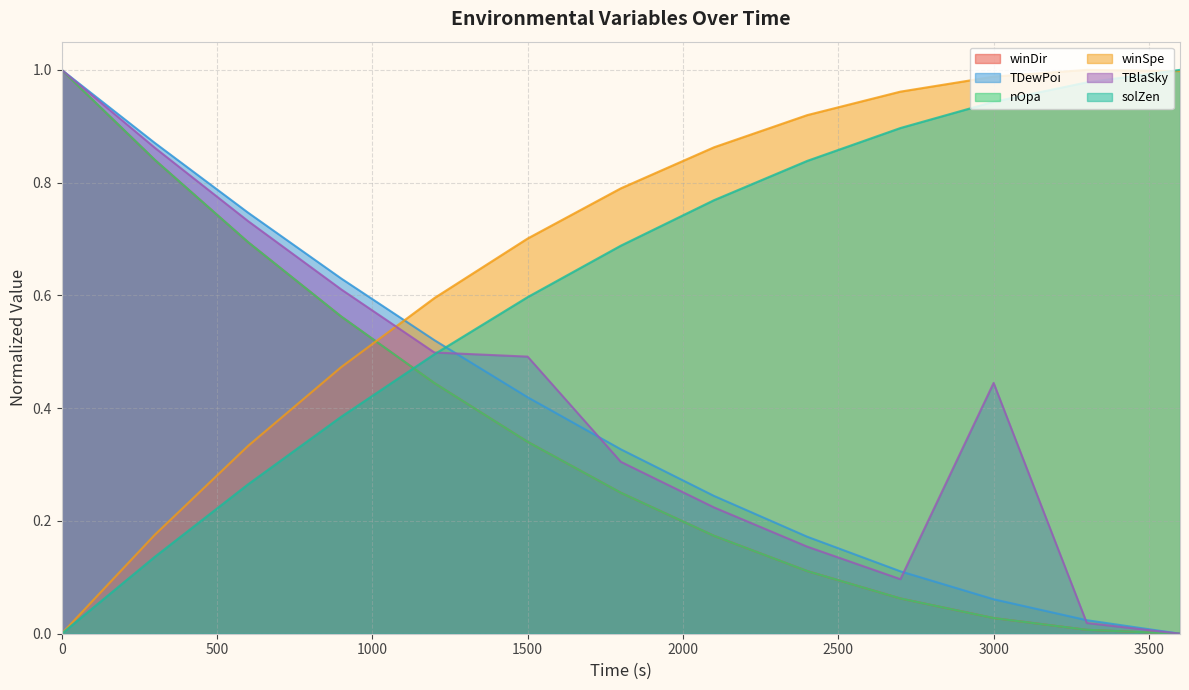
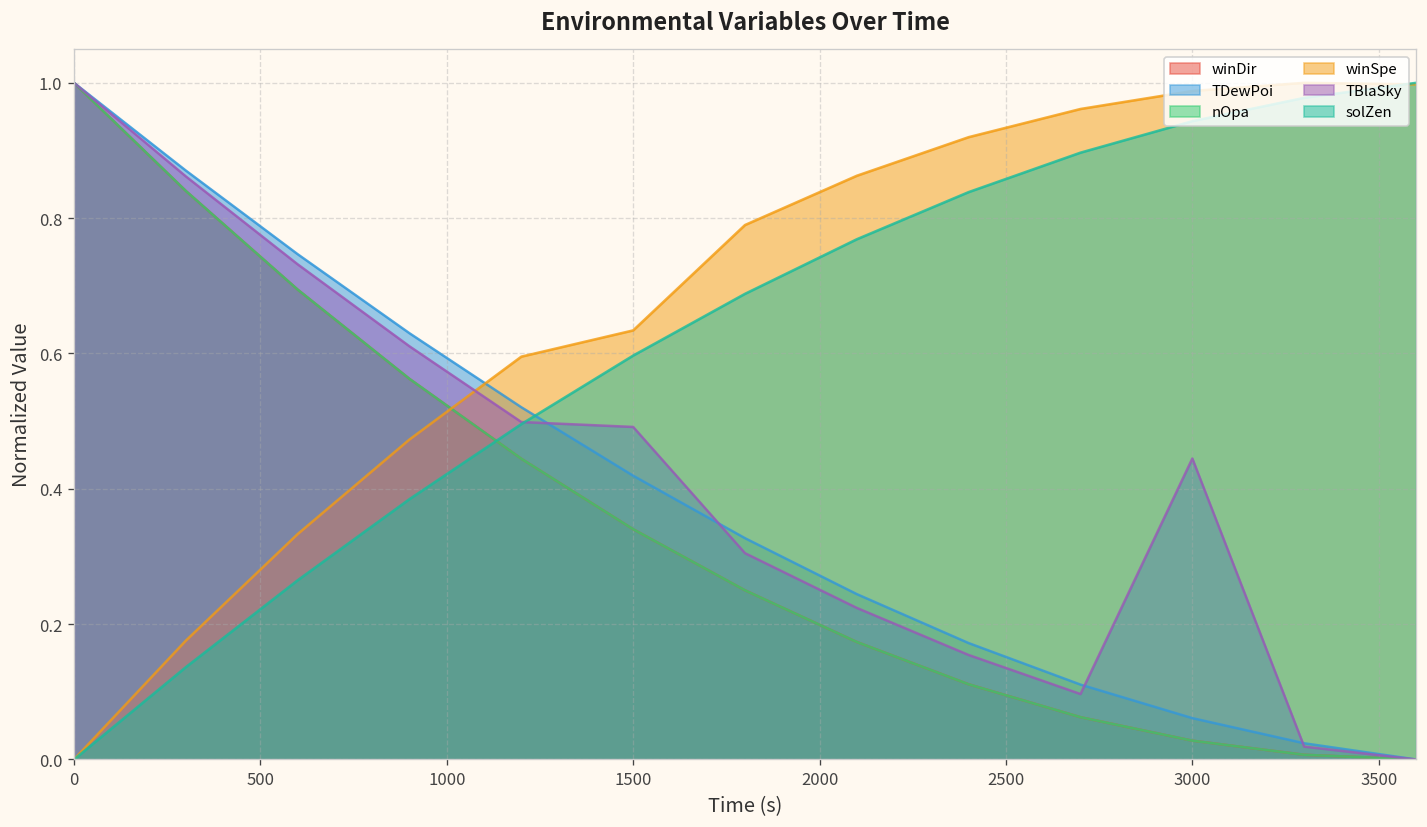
winSpe, 1500: 0.70 -> 0.63
